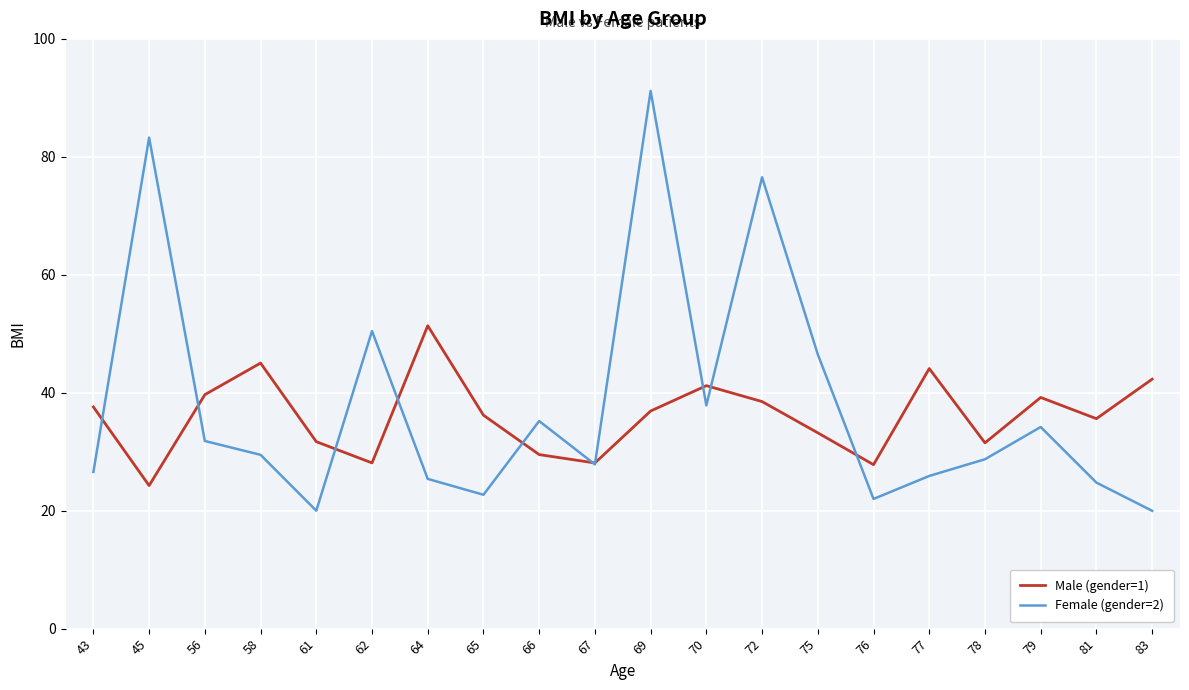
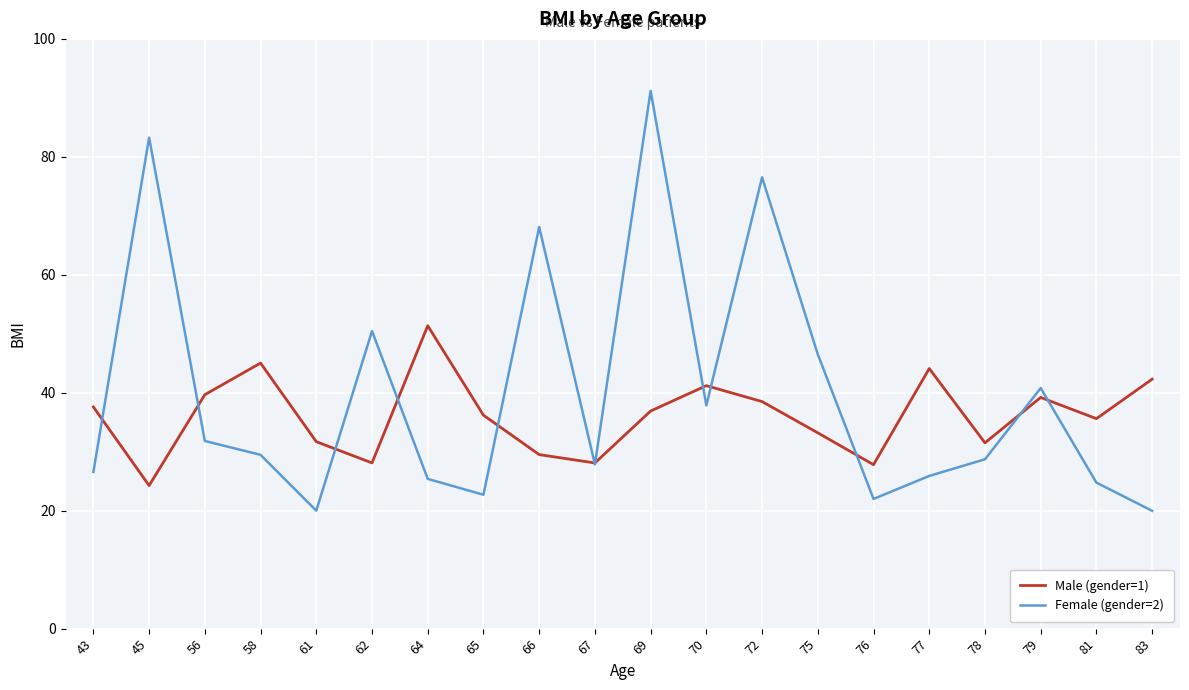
Female (gender=2), 66: 35 -> 68
Female (gender=2), 79: 34 -> 41
